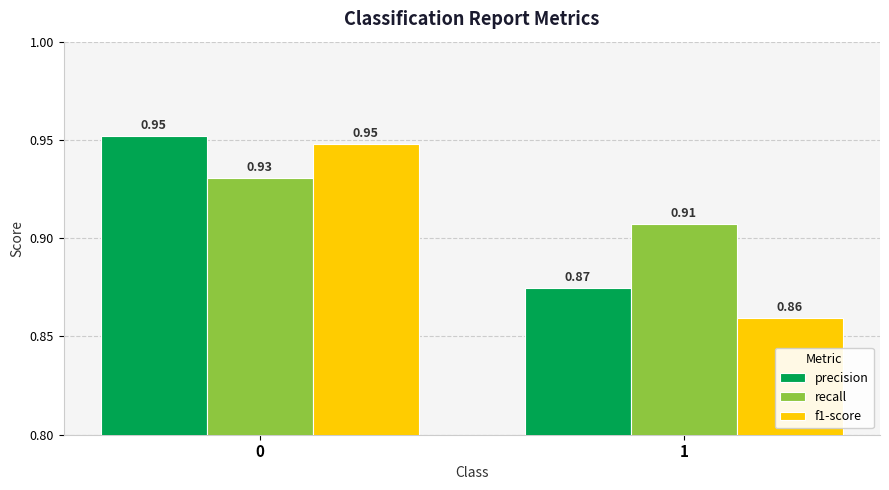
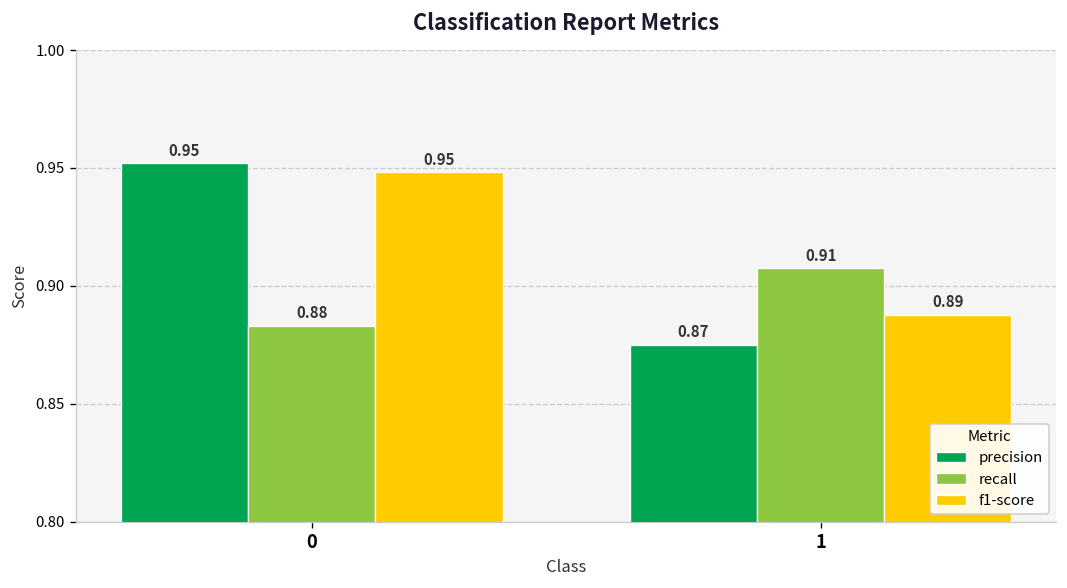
recall, 0: 0.93 -> 0.88
f1-score, 1: 0.86 -> 0.89
